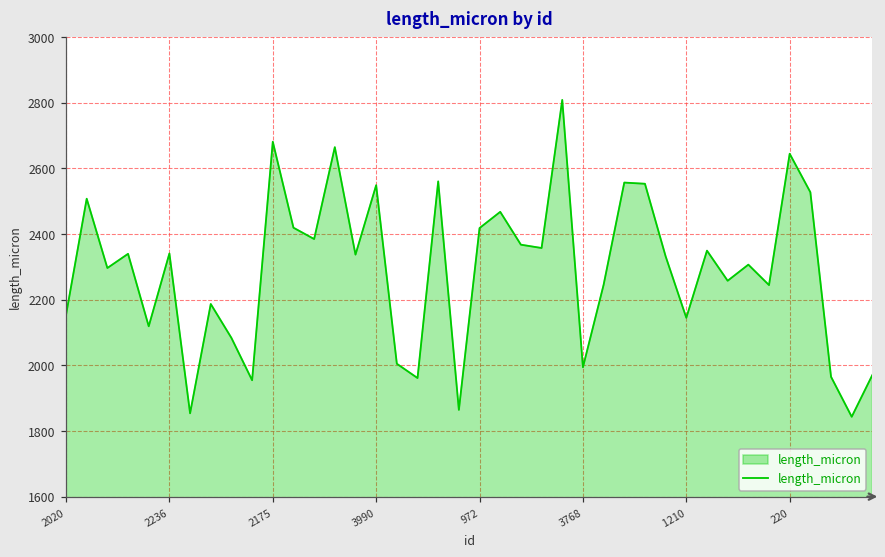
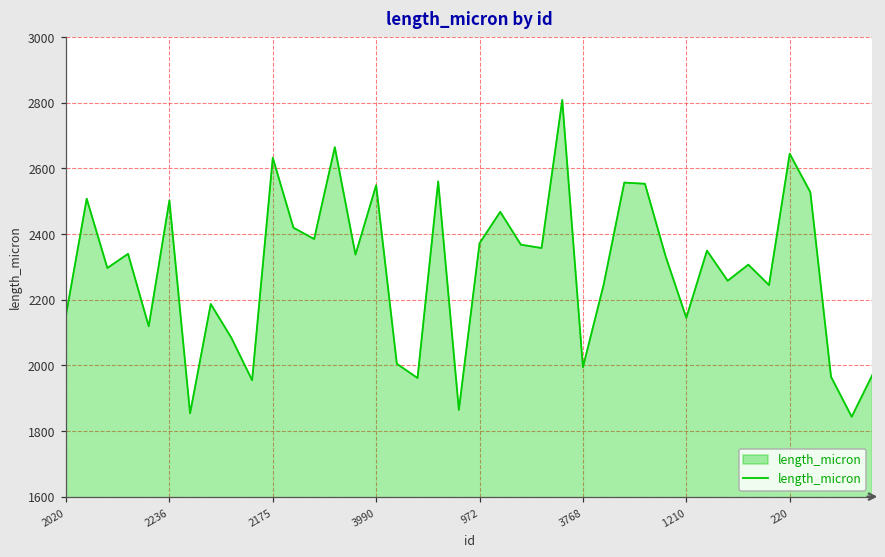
2236: 2340 -> 2500
2175: 2680 -> 2630
972: 2420 -> 2370
